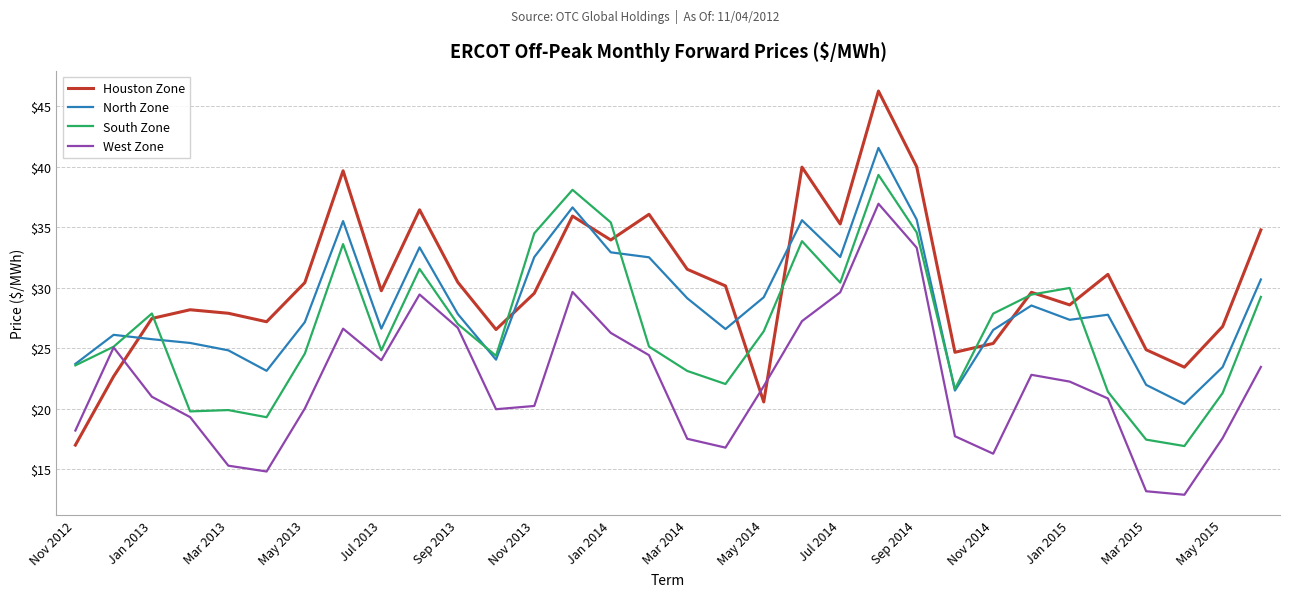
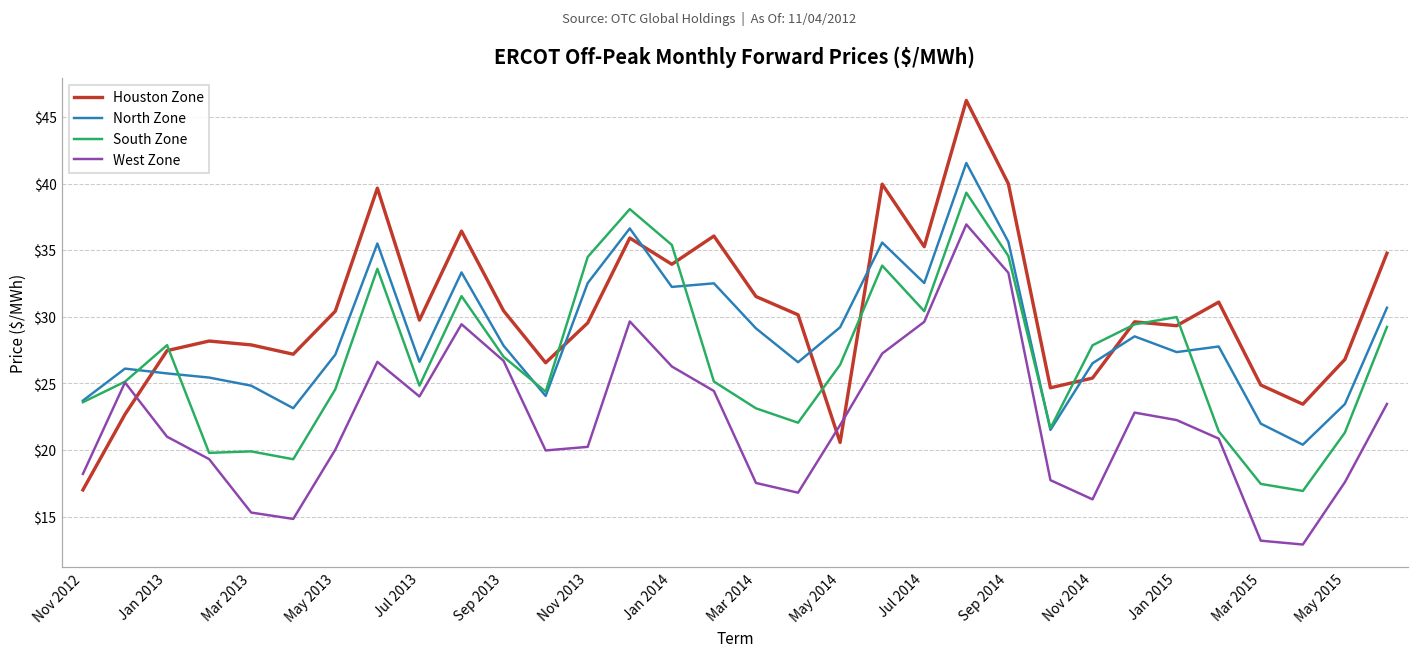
North Zone, Jan 2014: $32.9 -> $32.2
Houston Zone, Jan 2015: $28.6 -> $29.3
